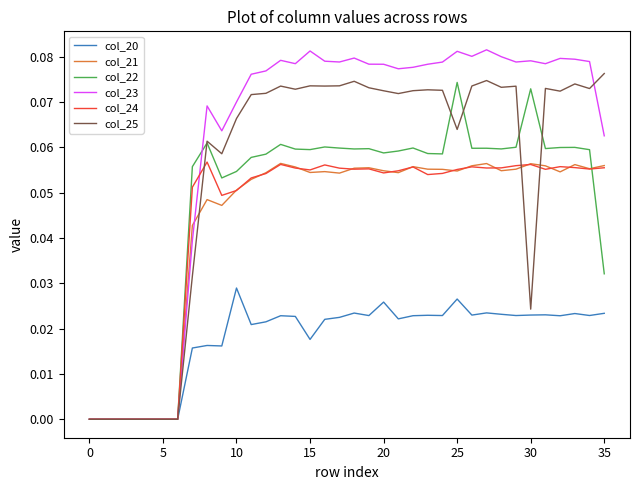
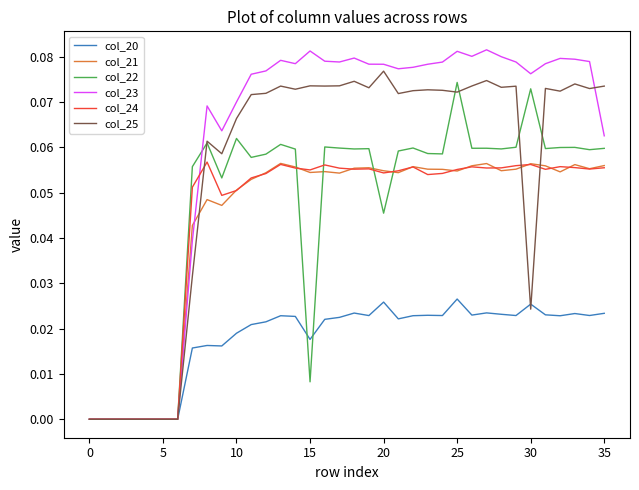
col_20, 10: 0.029 -> 0.019
col_22, 10: 0.055 -> 0.062
col_22, 15: 0.059 -> 0.008
col_22, 20: 0.059 -> 0.045
col_25, 20: 0.072 -> 0.077
col_25, 25: 0.064 -> 0.072
col_20, 30: 0.023 -> 0.025
col_23, 30: 0.079 -> 0.076
col_22, 35: 0.032 -> 0.060
col_25, 35: 0.076 -> 0.073
